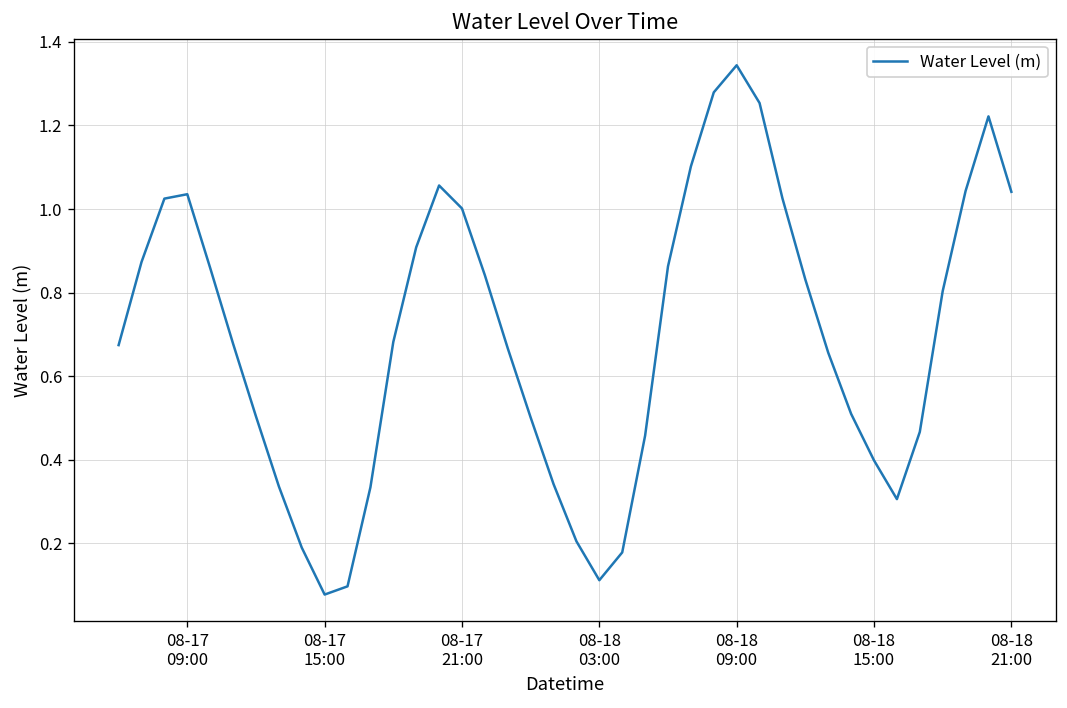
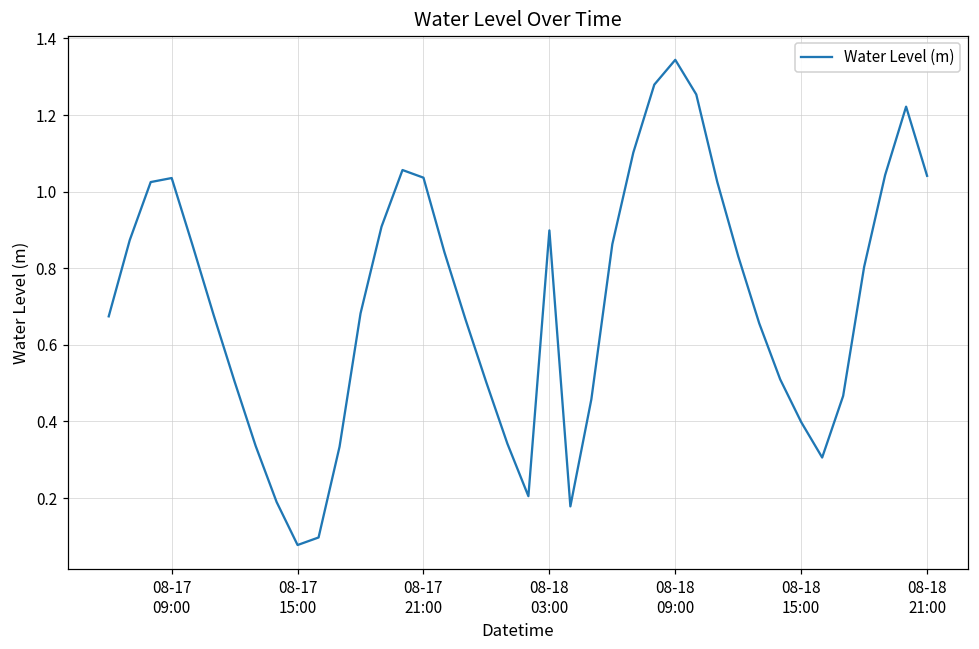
08-17 21:00: 1.00 -> 1.04
08-18 03:00: 0.11 -> 0.90
